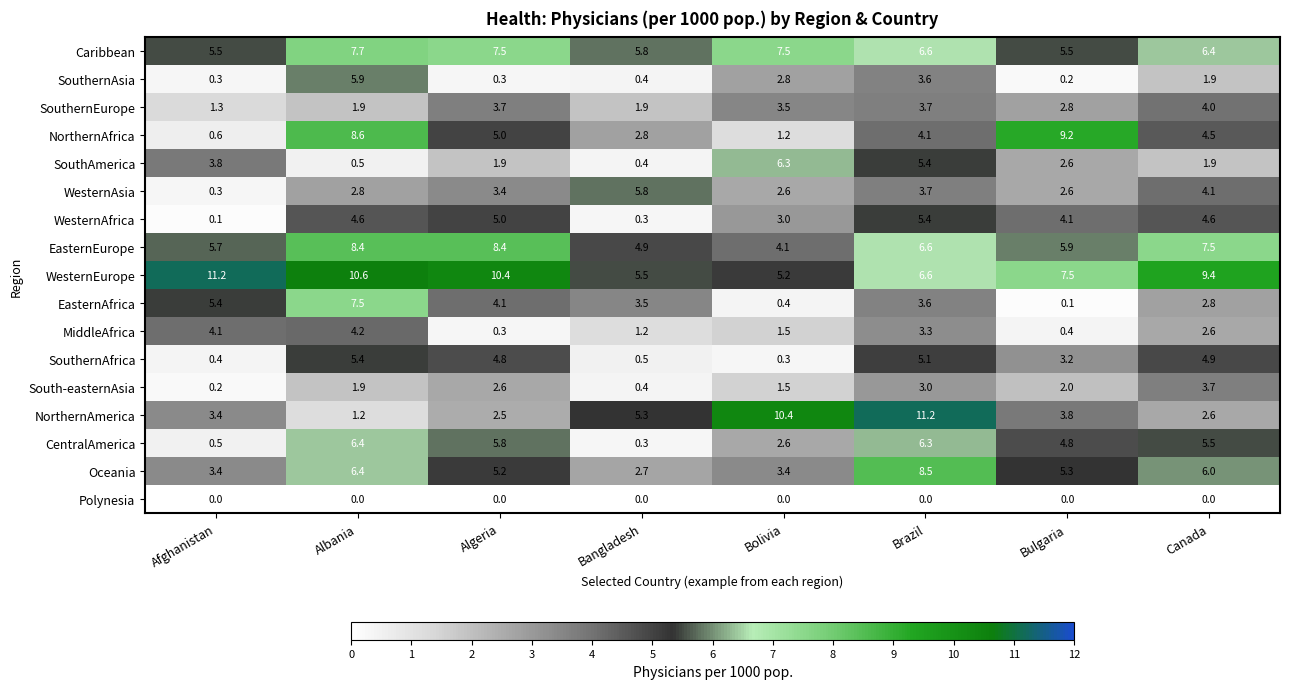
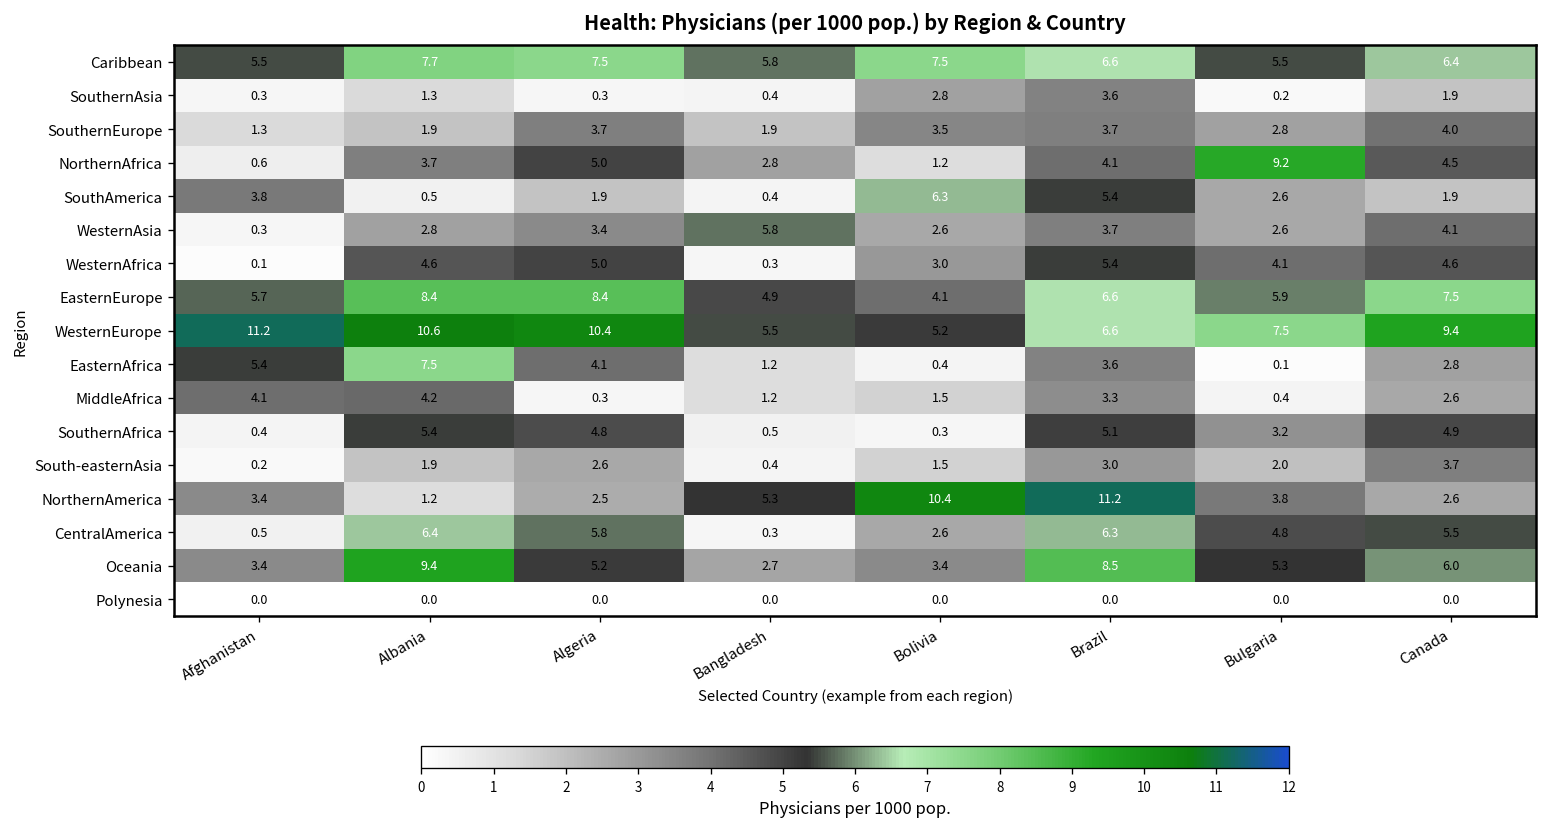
SouthernAsia, Albania: 5.9 -> 1.3
NorthernAfrica, Albania: 8.6 -> 3.7
EasternAfrica, Bangladesh: 3.5 -> 1.2
Oceania, Albania: 6.4 -> 9.4
